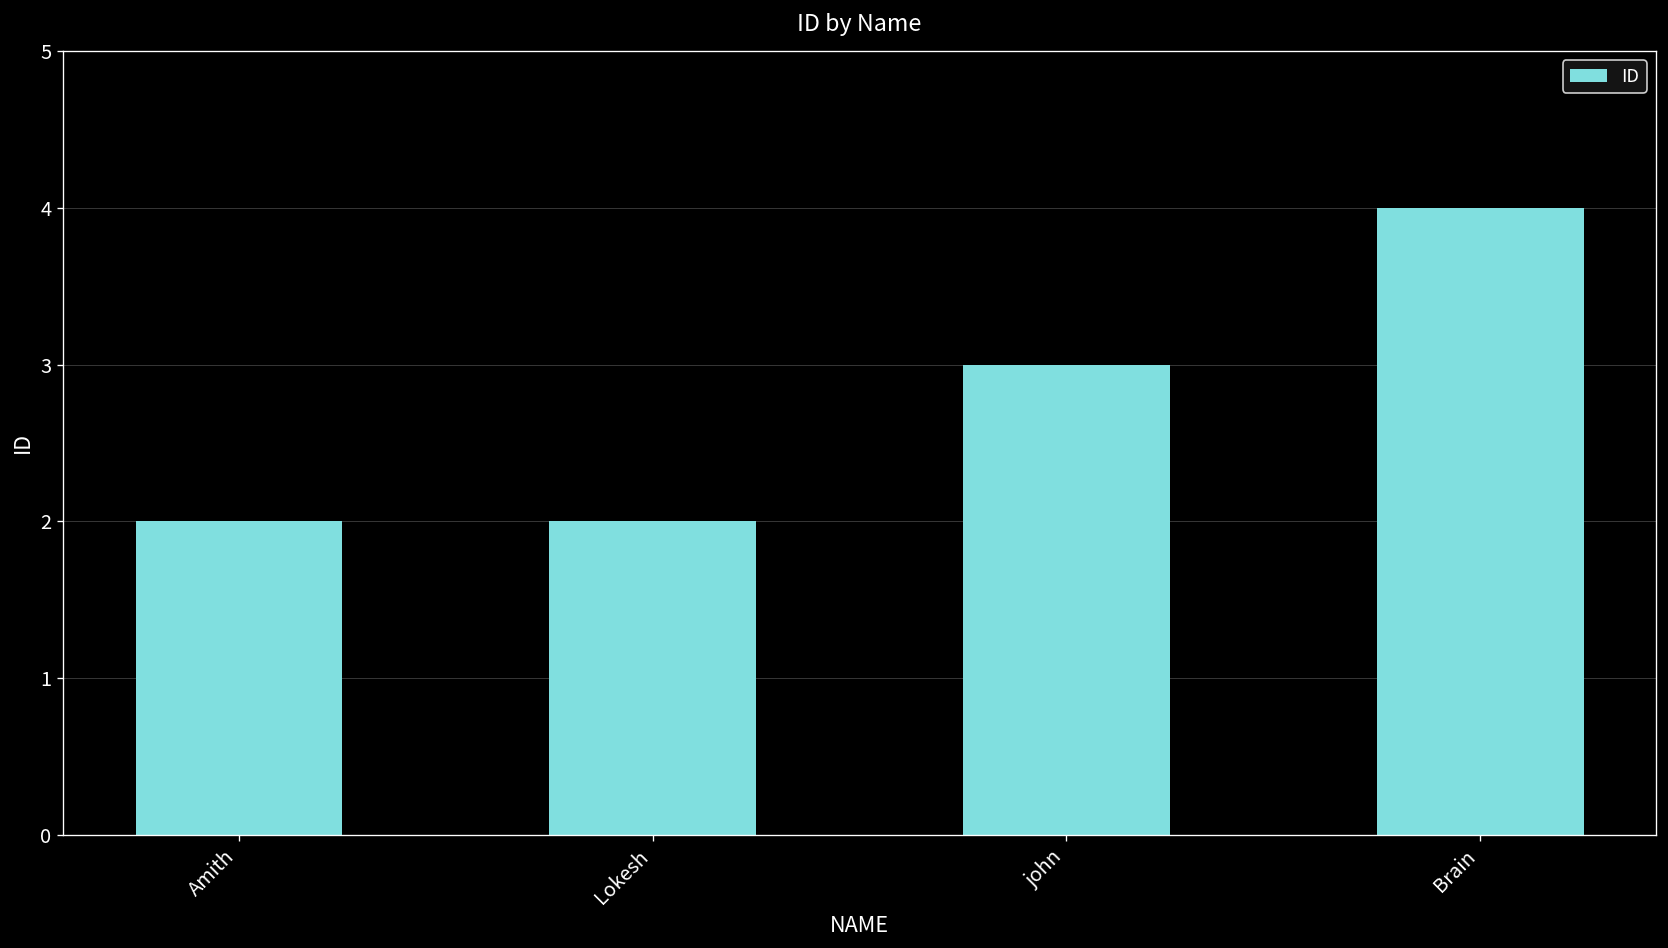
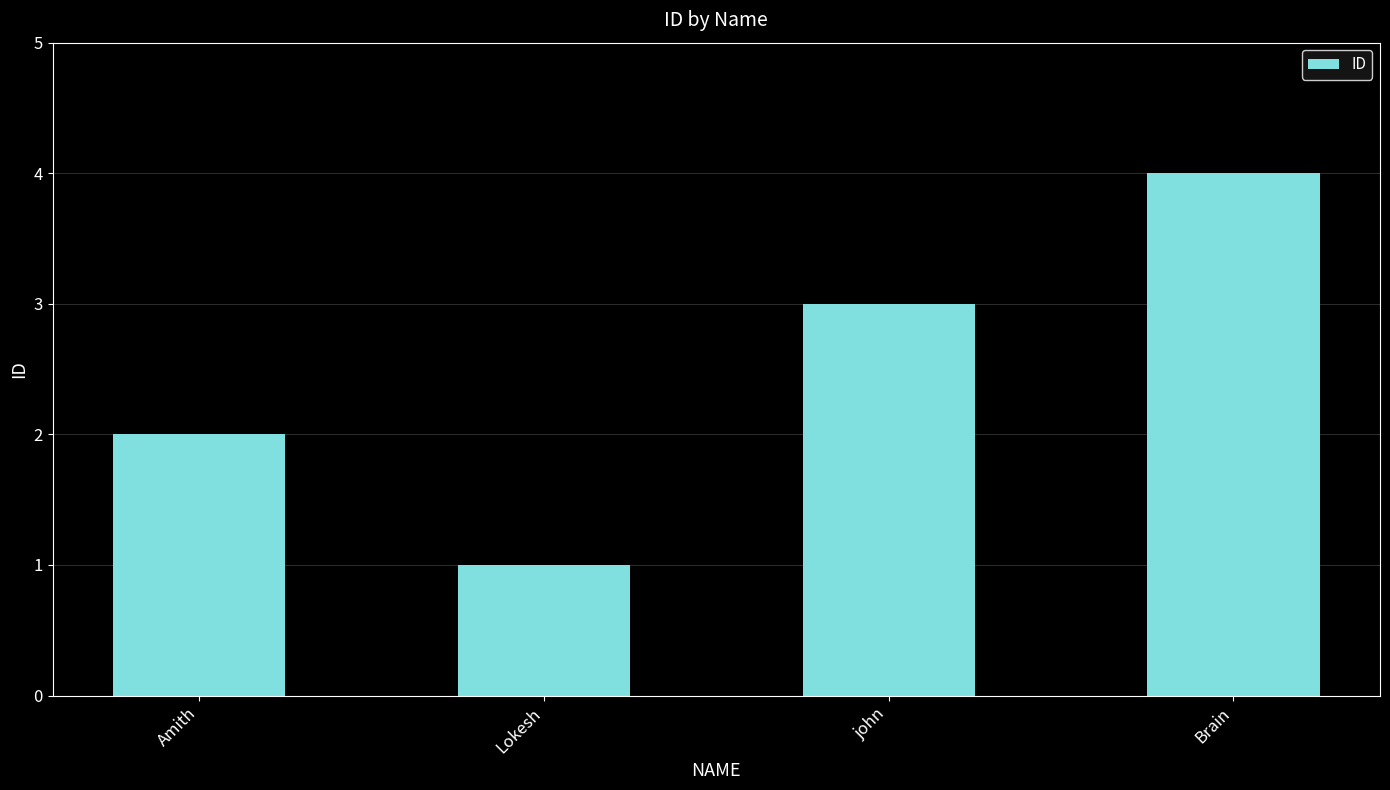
Lokesh: 2 -> 1
